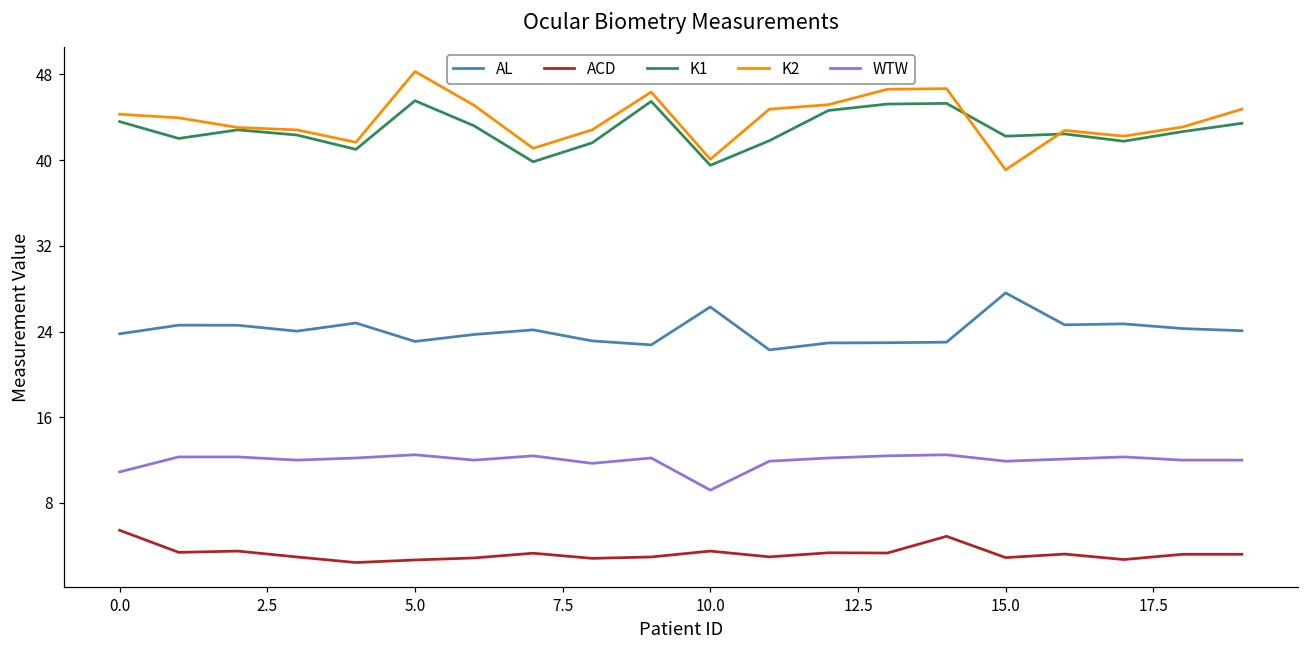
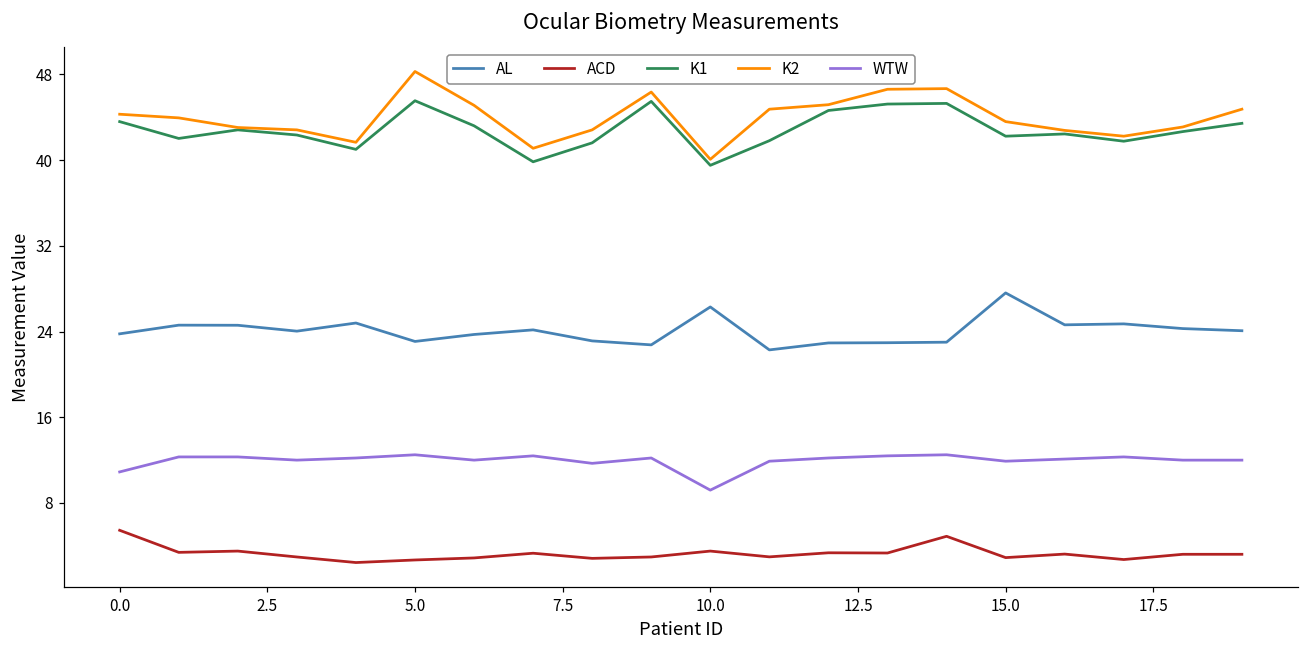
K2, 15.0: 39 -> 44
